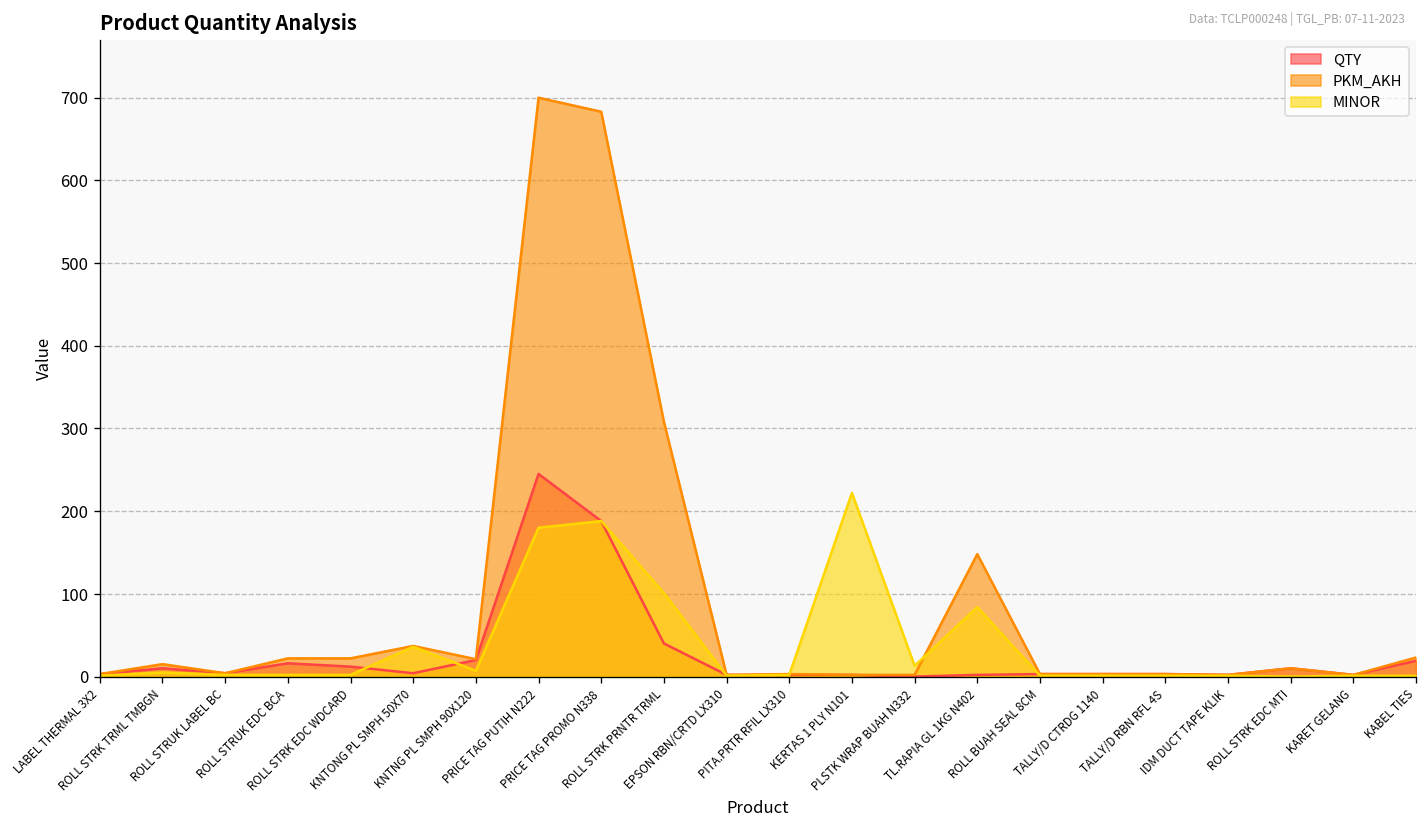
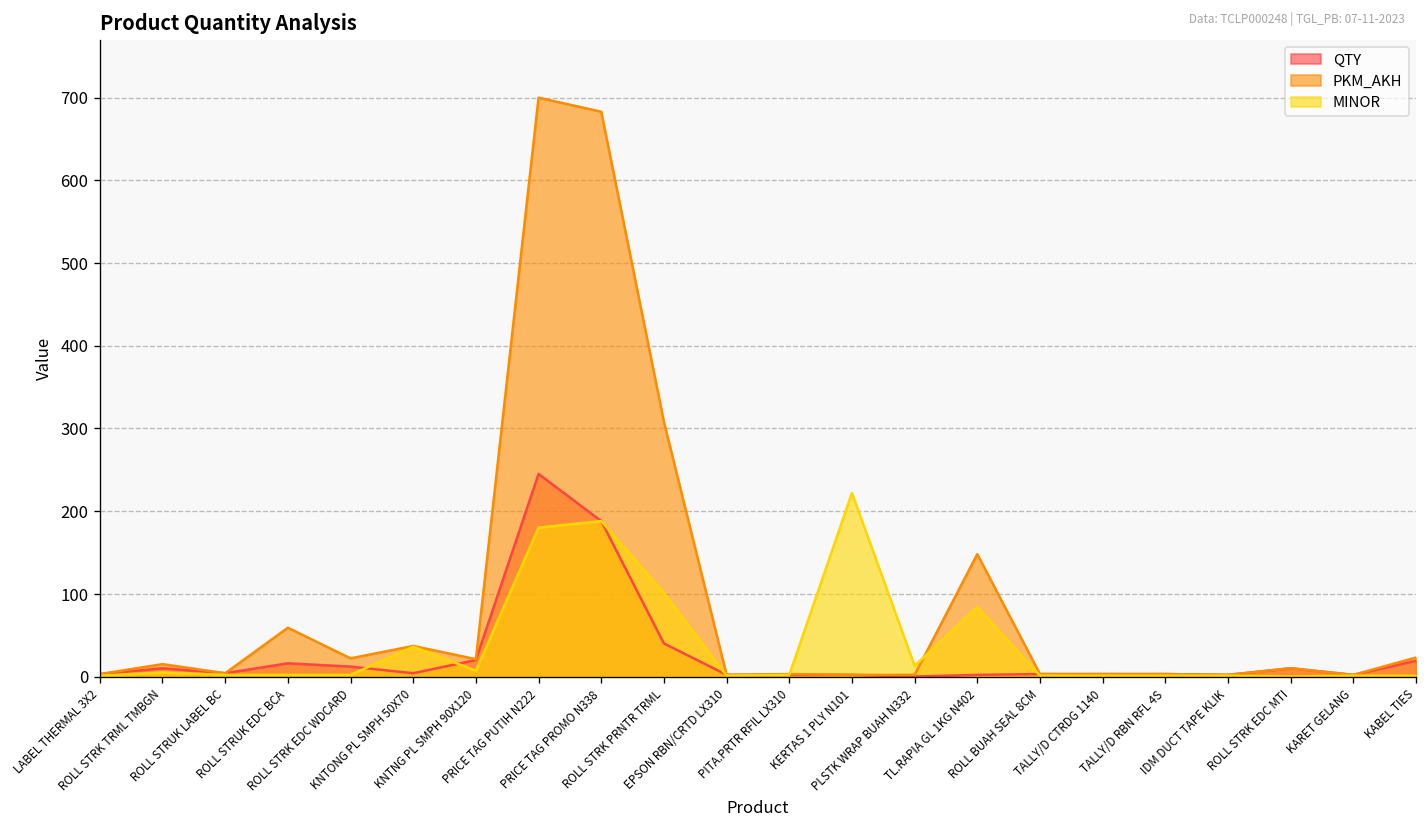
PKM_AKH, ROLL STRUK EDC BCA: 20 -> 60
